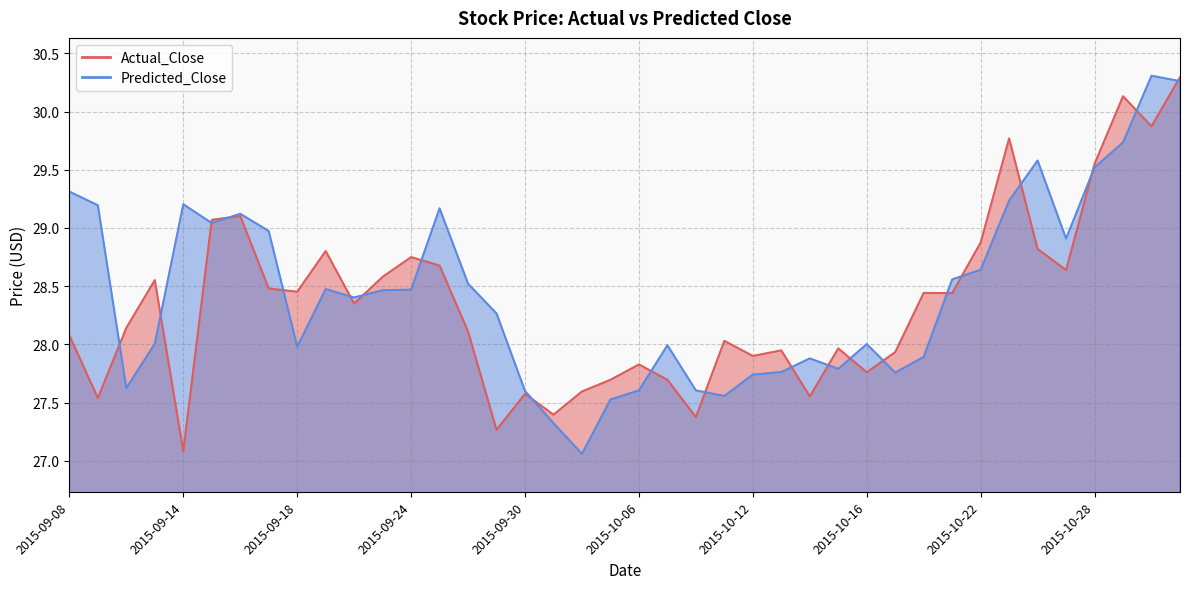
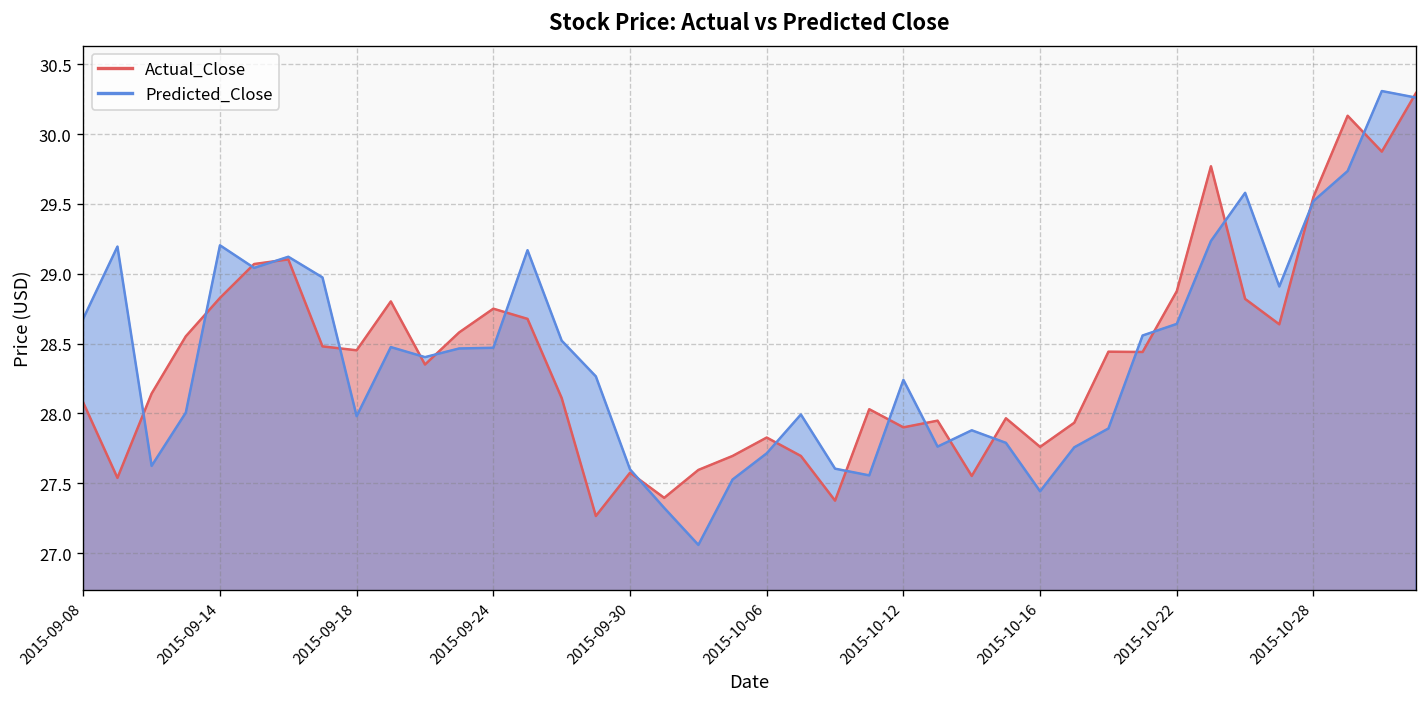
Predicted_Close, 2015-09-08: 29.31 -> 28.68
Actual_Close, 2015-09-14: 27.08 -> 28.83
Predicted_Close, 2015-10-06: 27.60 -> 27.71
Predicted_Close, 2015-10-12: 27.74 -> 28.24
Predicted_Close, 2015-10-16: 28.00 -> 27.44
